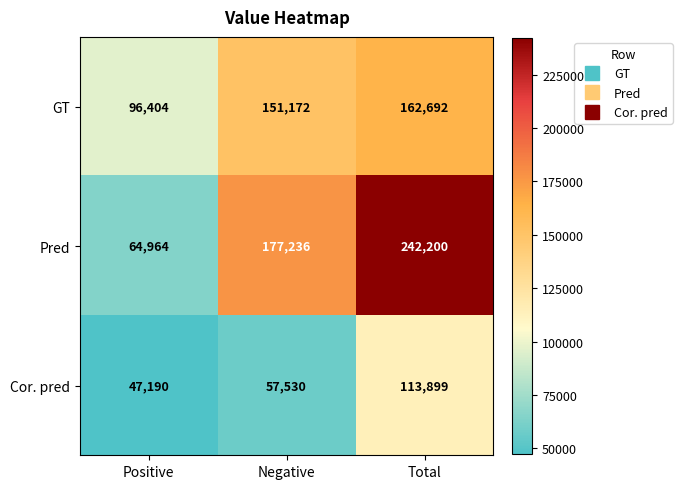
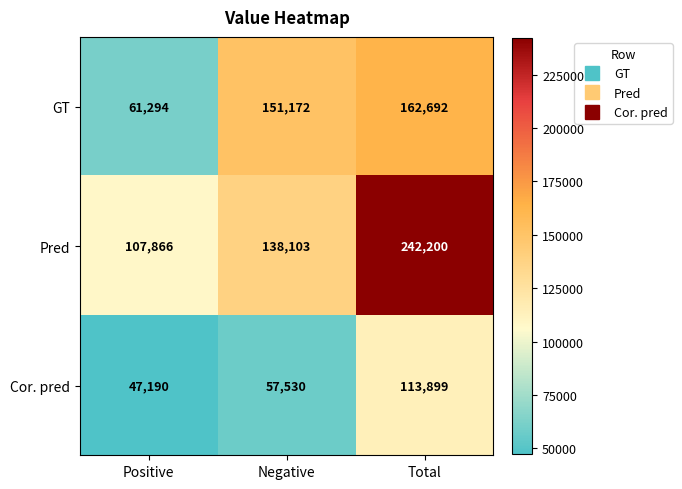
GT, Positive: 96,404 -> 61,294
Pred, Positive: 64,964 -> 107,866
Pred, Negative: 177,236 -> 138,103
